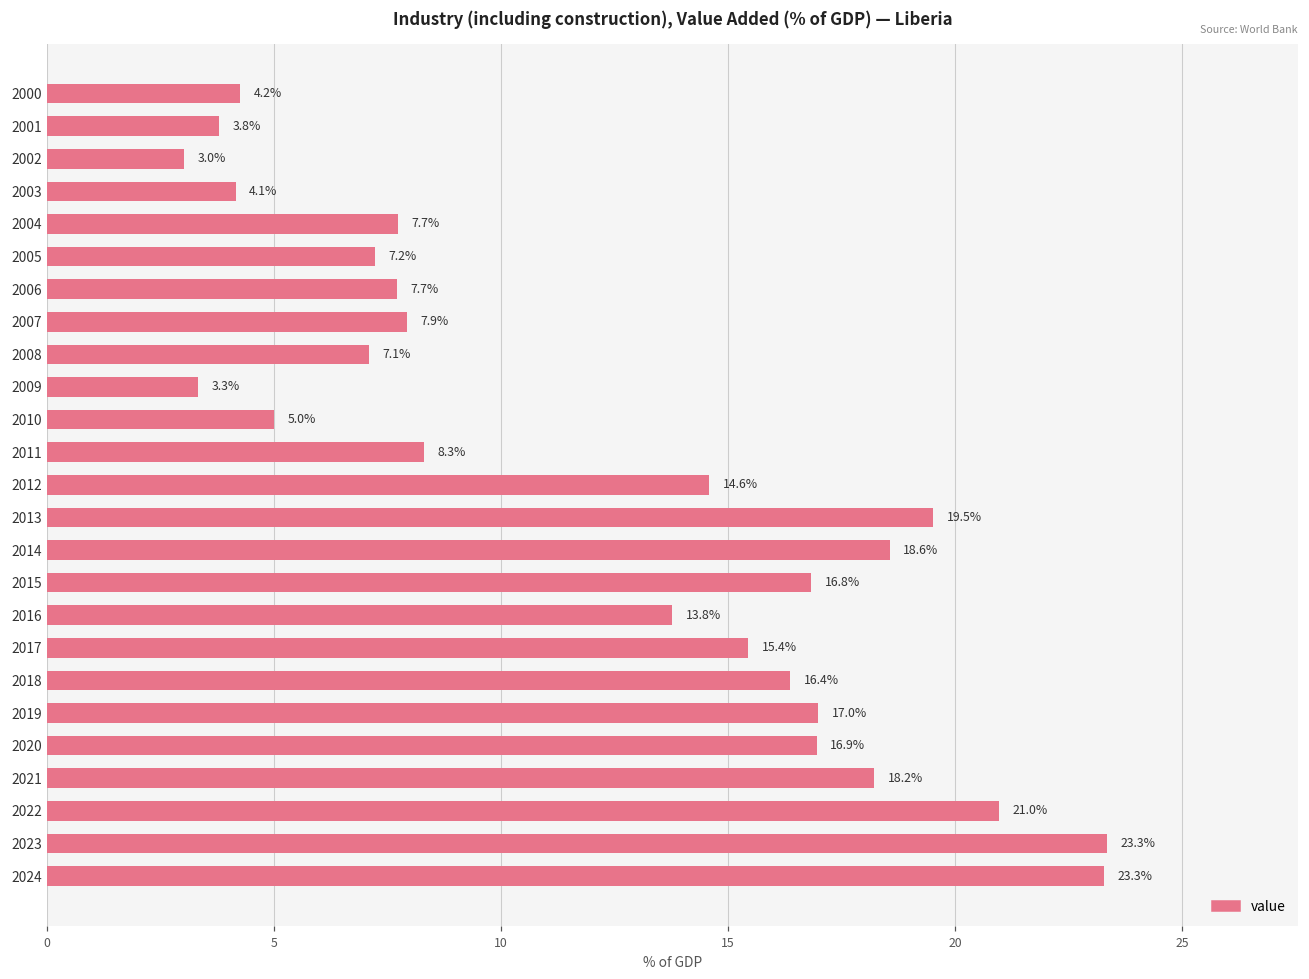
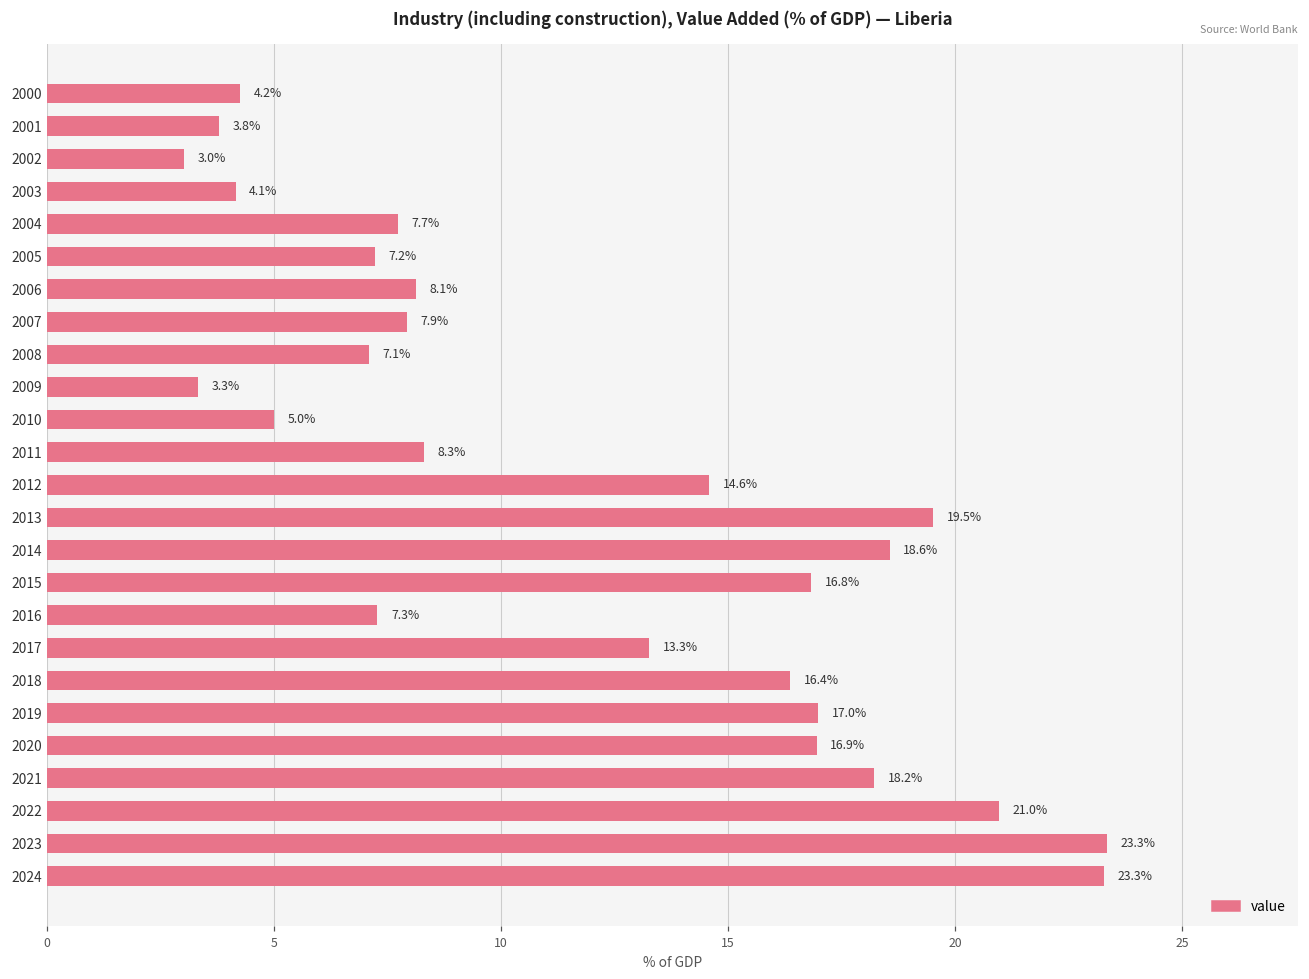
2006: 7.7% -> 8.1%
2016: 13.8% -> 7.3%
2017: 15.4% -> 13.3%
